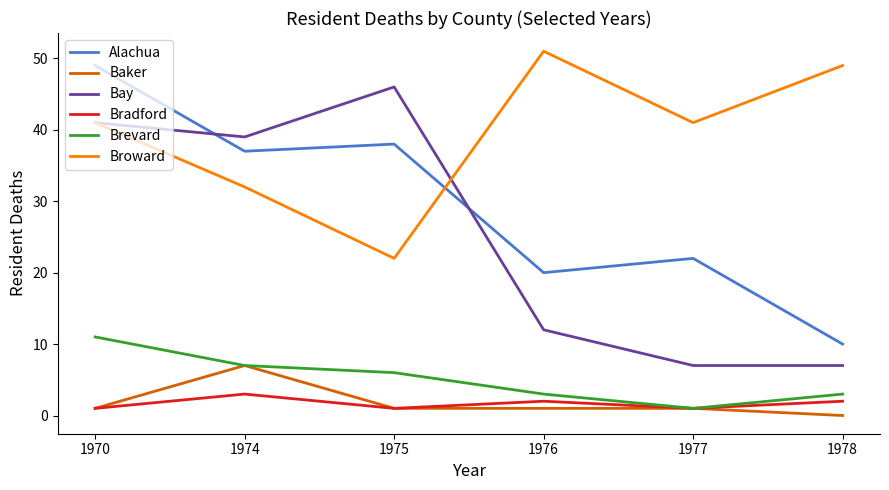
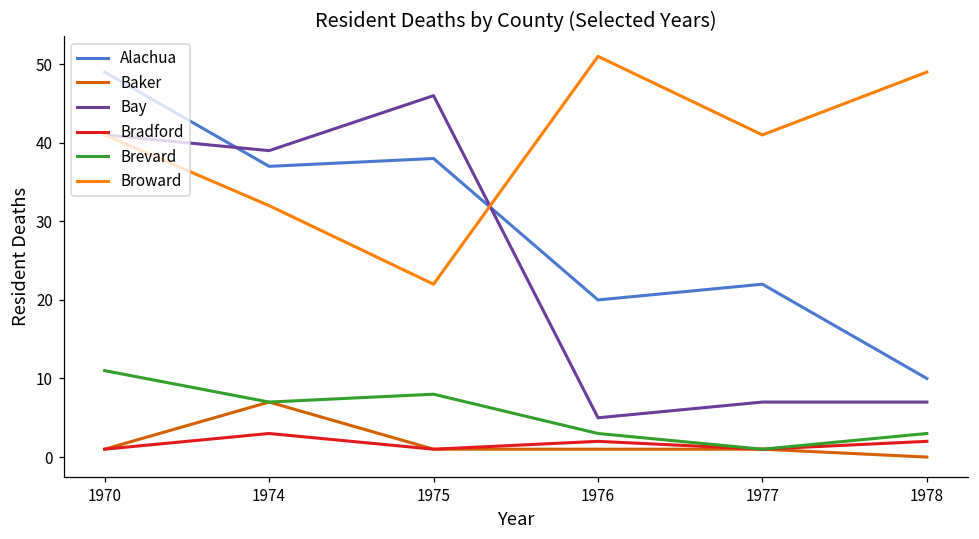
Brevard, 1975: 6 -> 8
Bay, 1976: 12 -> 5
